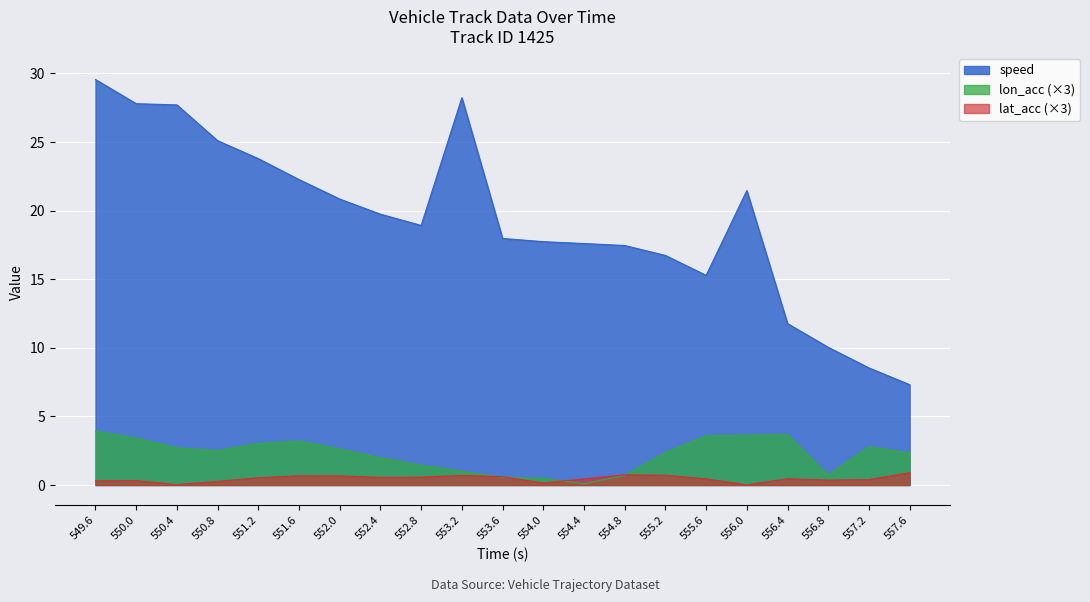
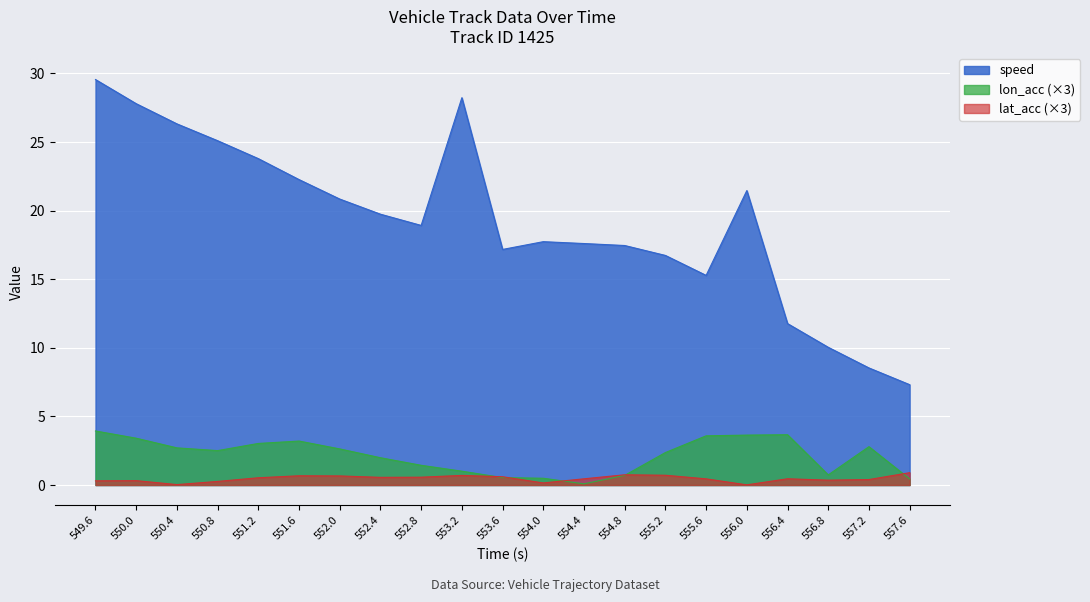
speed, 550.4: 27.7 -> 26.3
speed, 553.6: 18.0 -> 17.2
lon_acc (×3), 557.6: 2.3 -> 0.4
